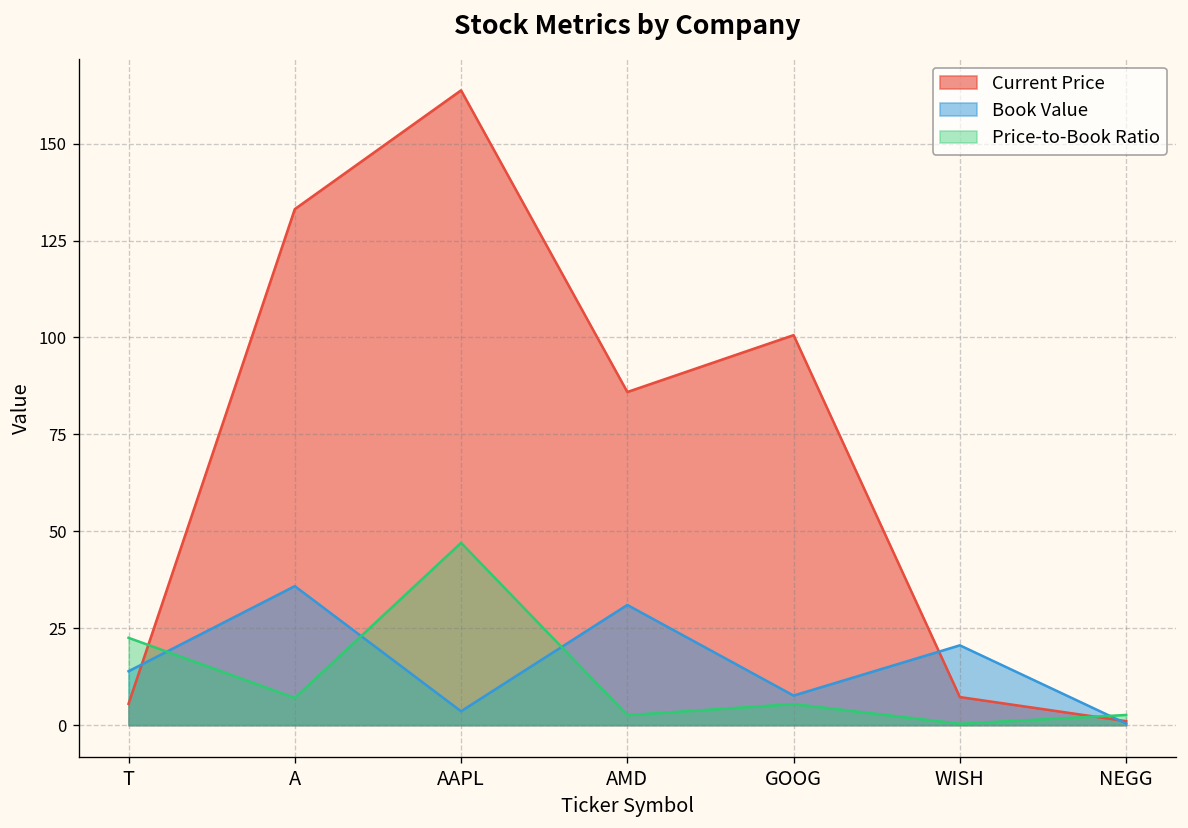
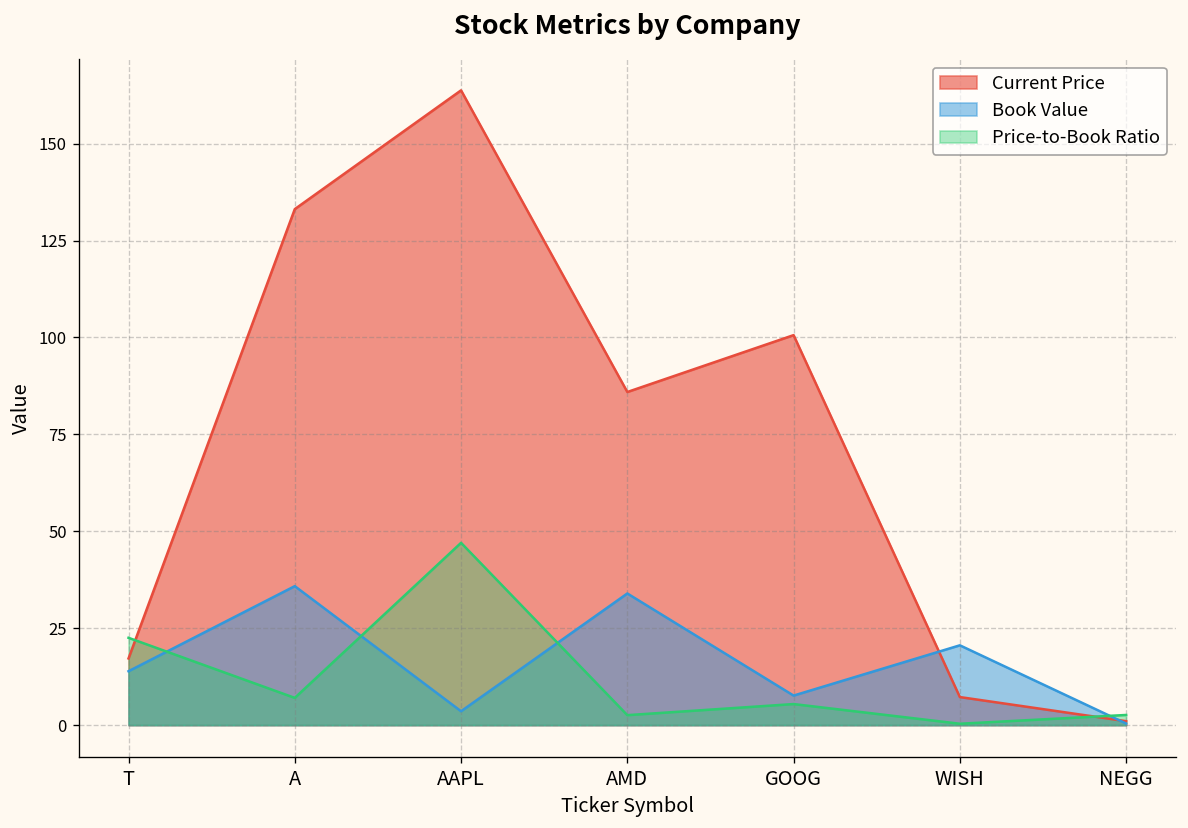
Current Price, T: 6 -> 17
Book Value, AMD: 31 -> 34
